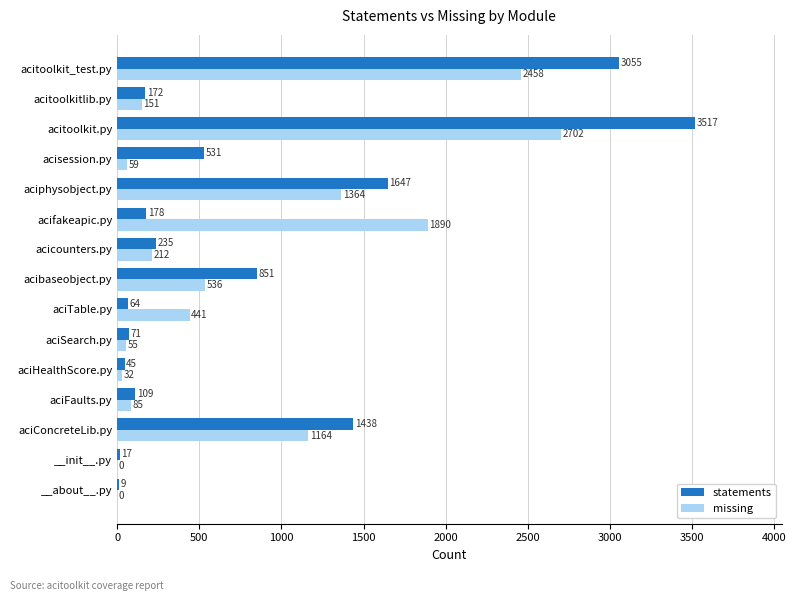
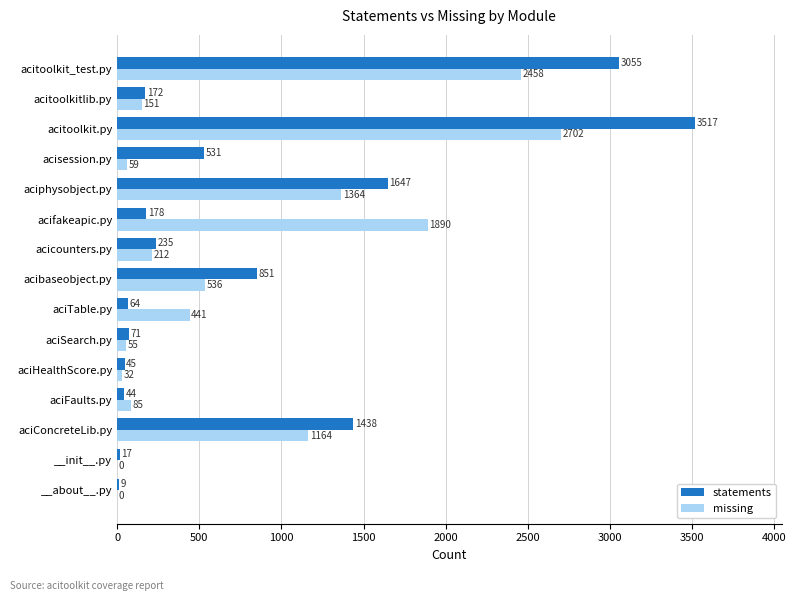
statements, aciFaults.py: 109 -> 44
